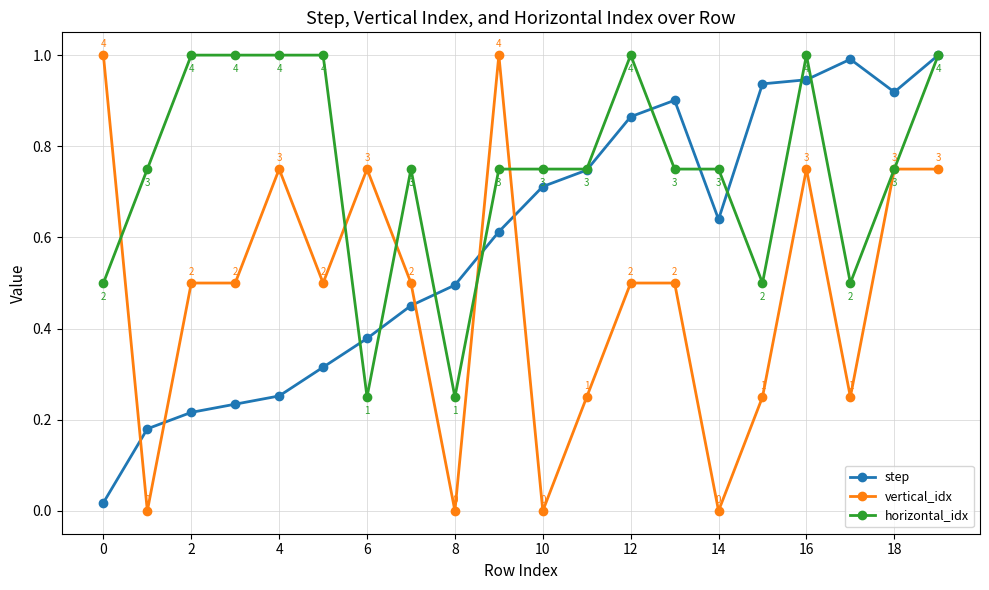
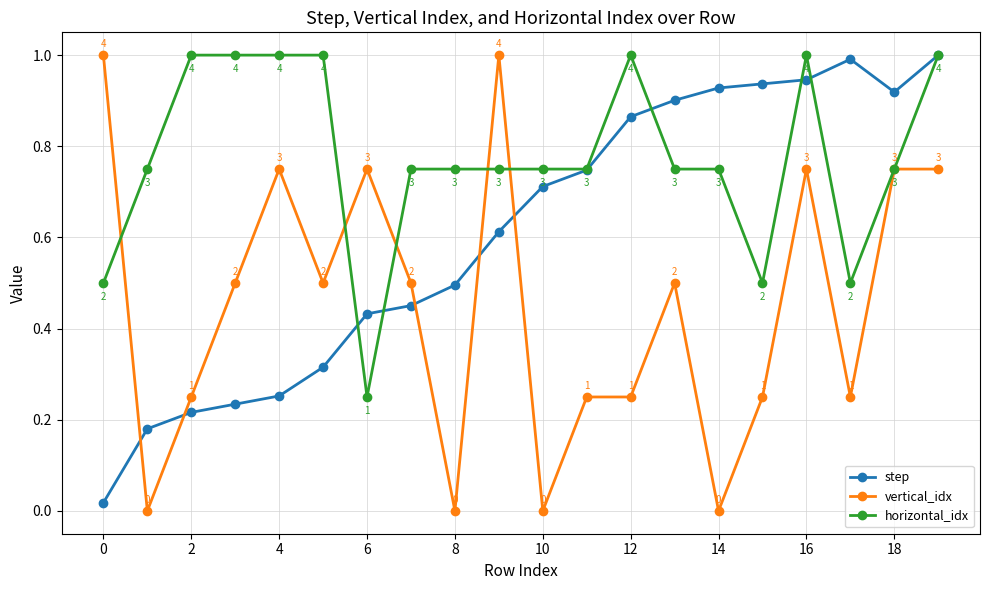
vertical_idx, 2: 2 -> 1
step, 6: 0.38 -> 0.43
horizontal_idx, 8: 1 -> 3
vertical_idx, 12: 2 -> 1
step, 14: 0.64 -> 0.93
